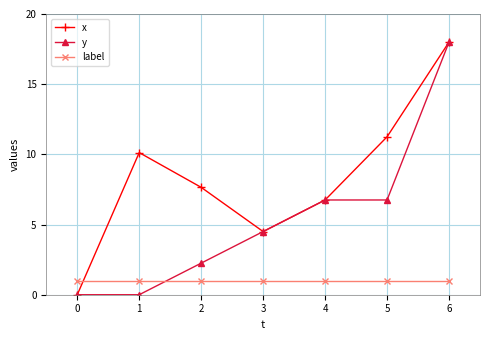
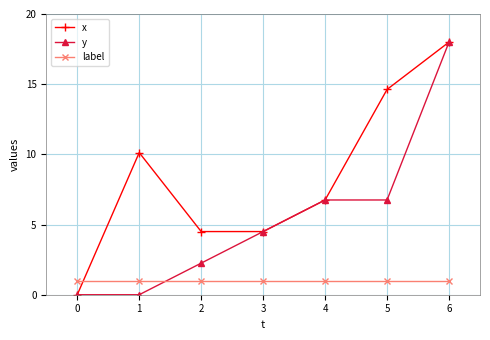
x, 2: 7.6 -> 4.5
x, 5: 11.3 -> 14.6
